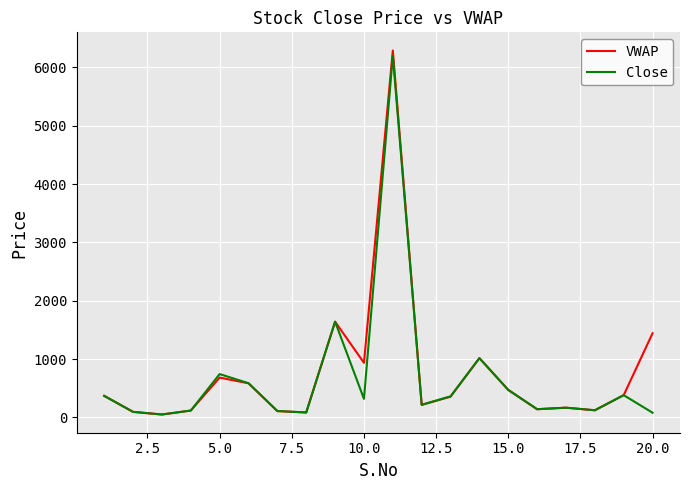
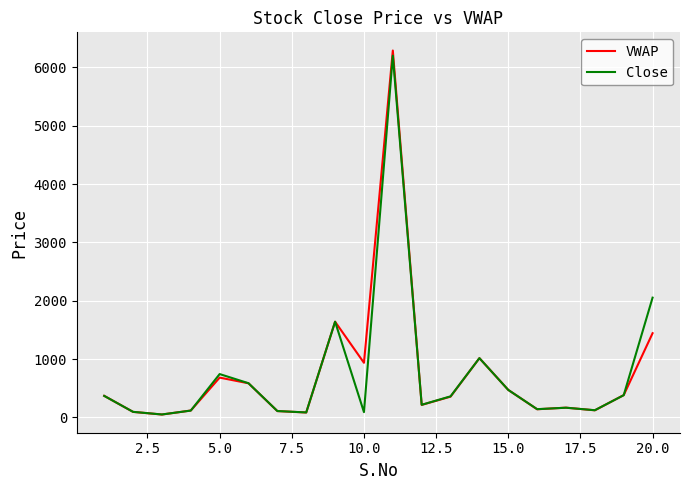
Close, 10.0: 300 -> 100
Close, 20.0: 100 -> 2100
